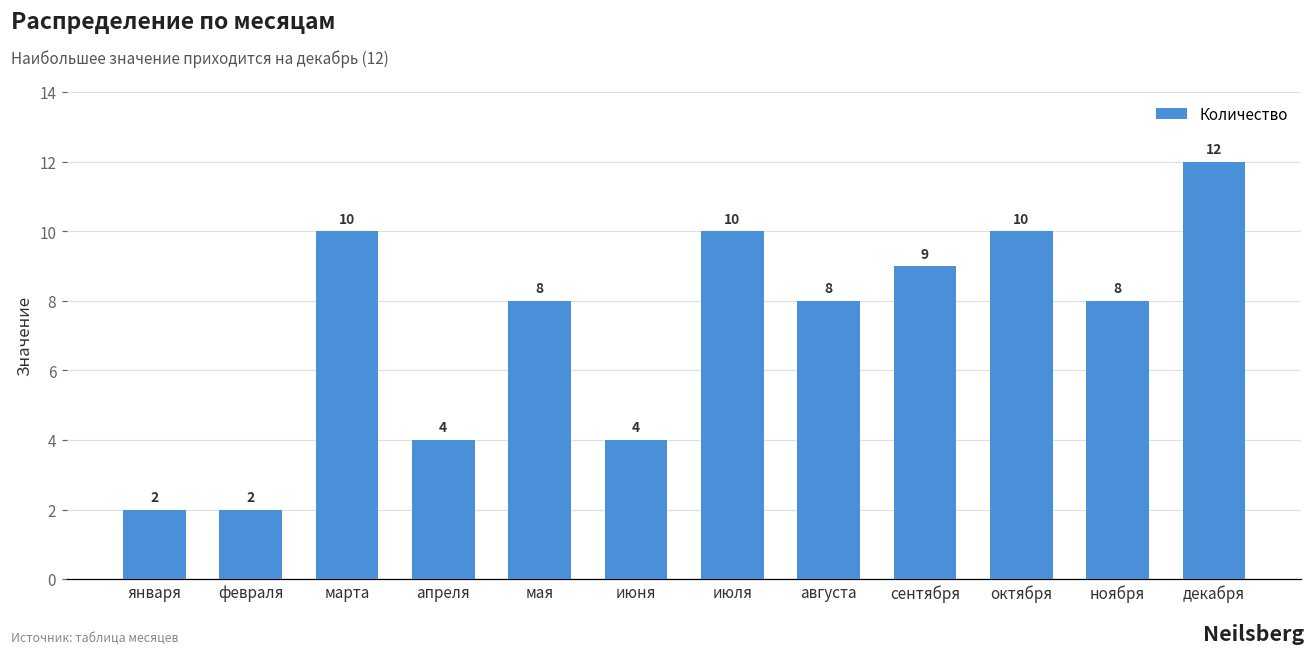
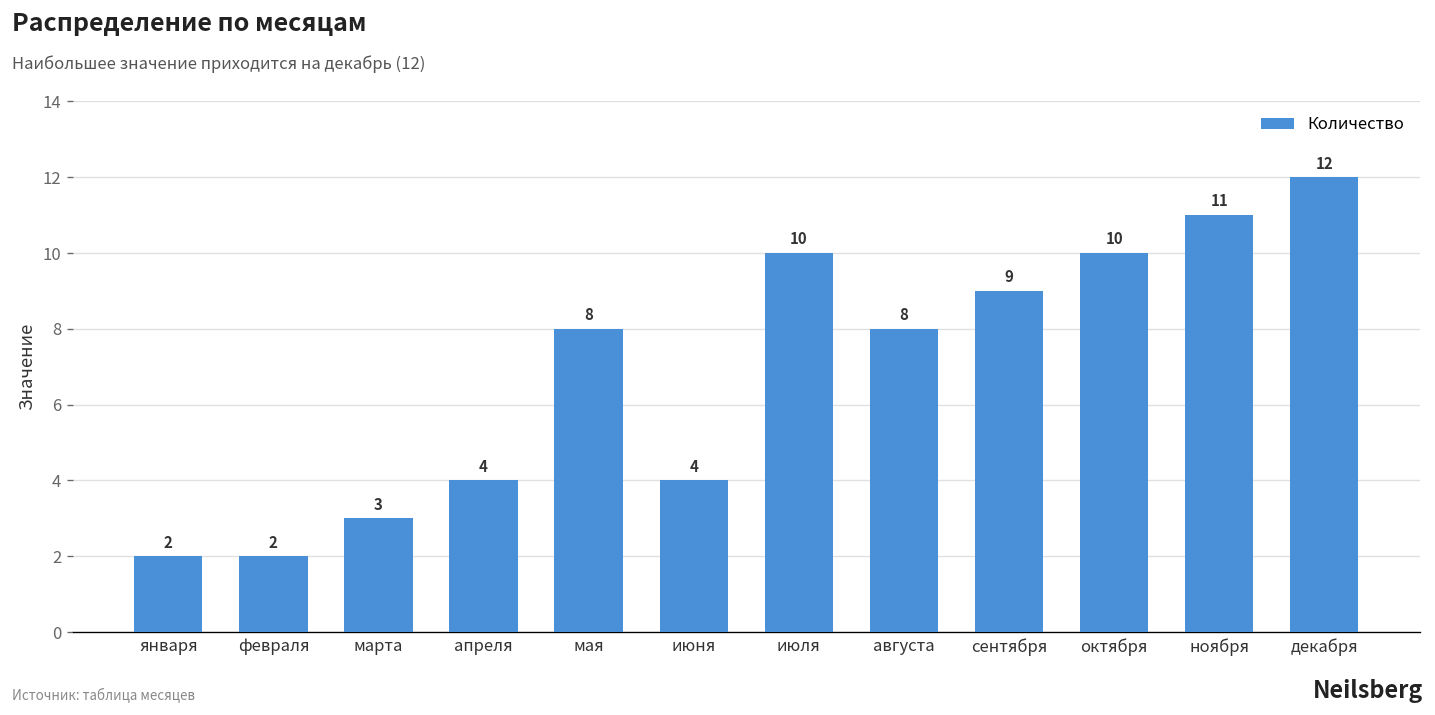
марта: 10 -> 3
ноября: 8 -> 11
